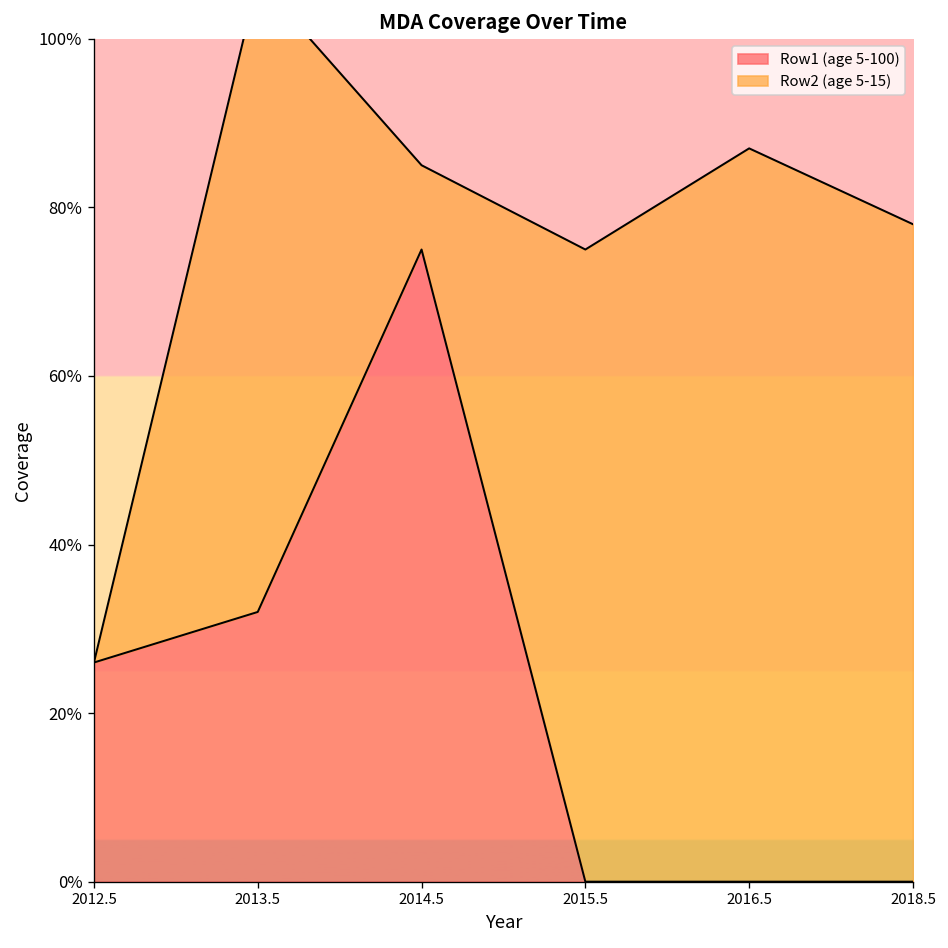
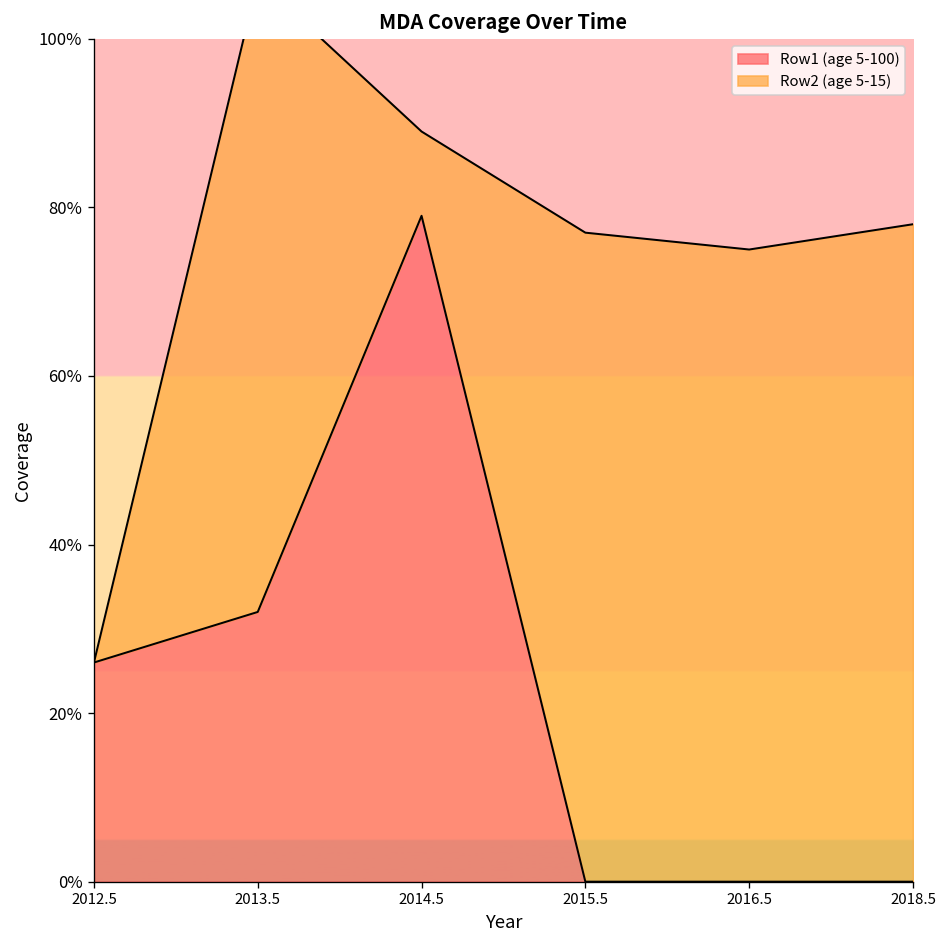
Row1 (age 5-100), 2014.5: 75% -> 79%
Row2 (age 5-15), 2015.5: 75% -> 77%
Row2 (age 5-15), 2016.5: 87% -> 75%
